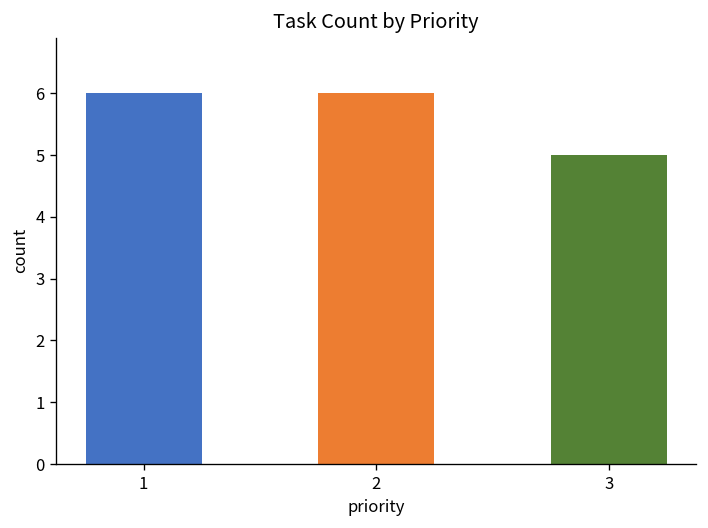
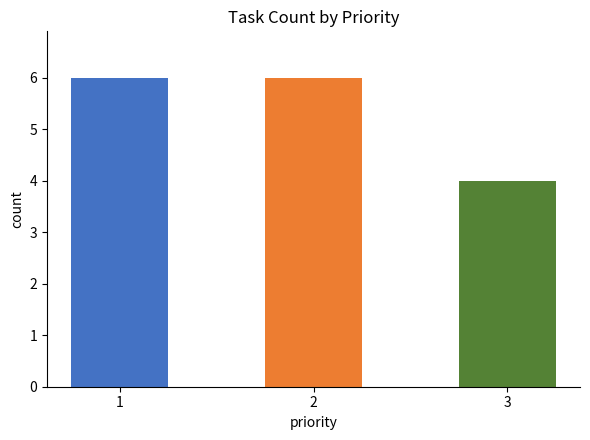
3: 5 -> 4
